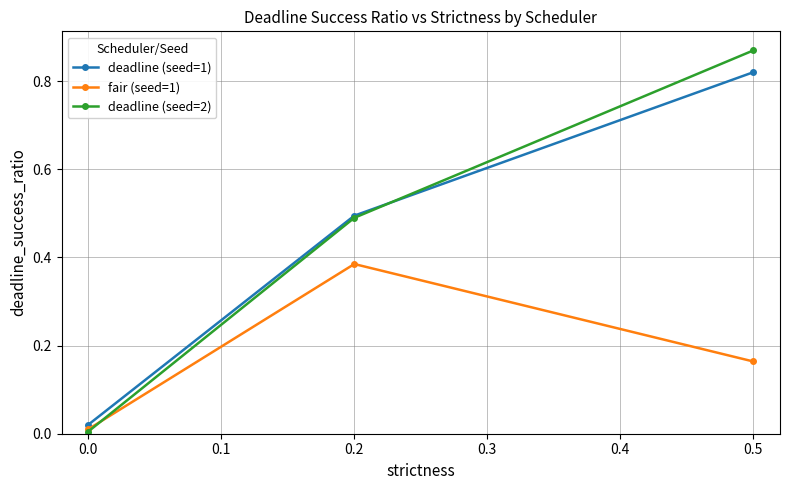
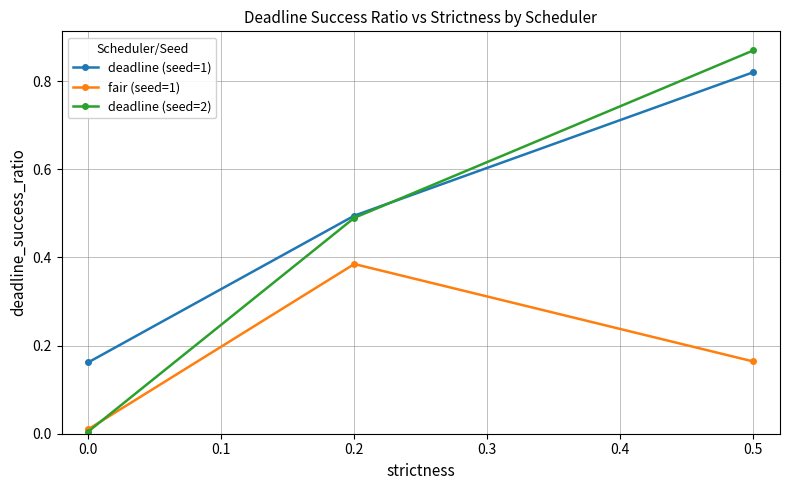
deadline (seed=1), 0.0: 0.02 -> 0.16
